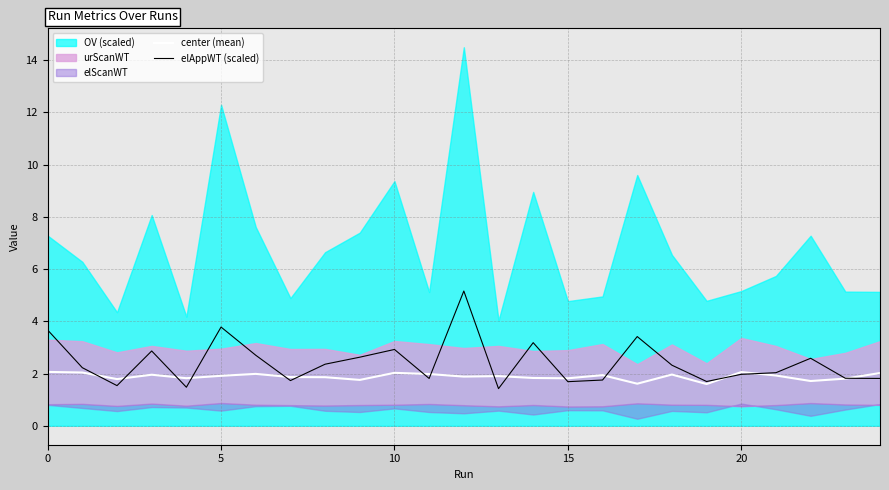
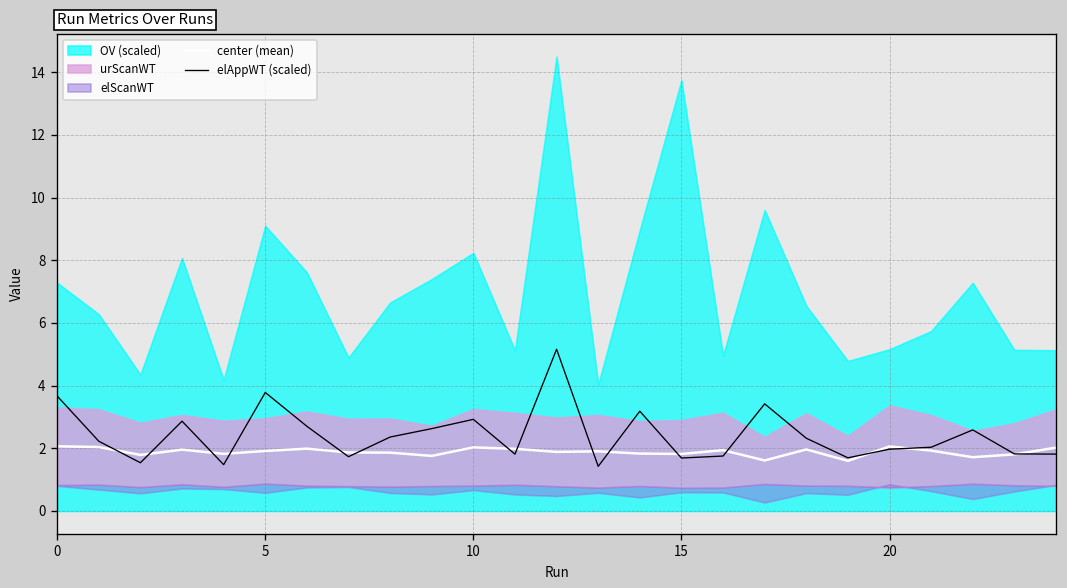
OV (scaled), 5: 12.3 -> 9.1
OV (scaled), 10: 9.4 -> 8.2
OV (scaled), 15: 4.8 -> 13.7
